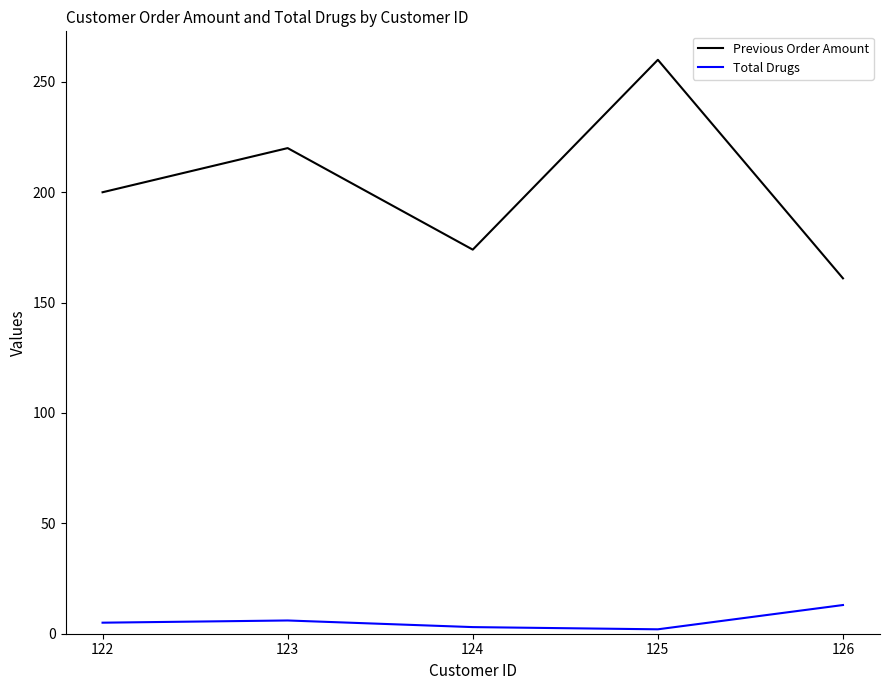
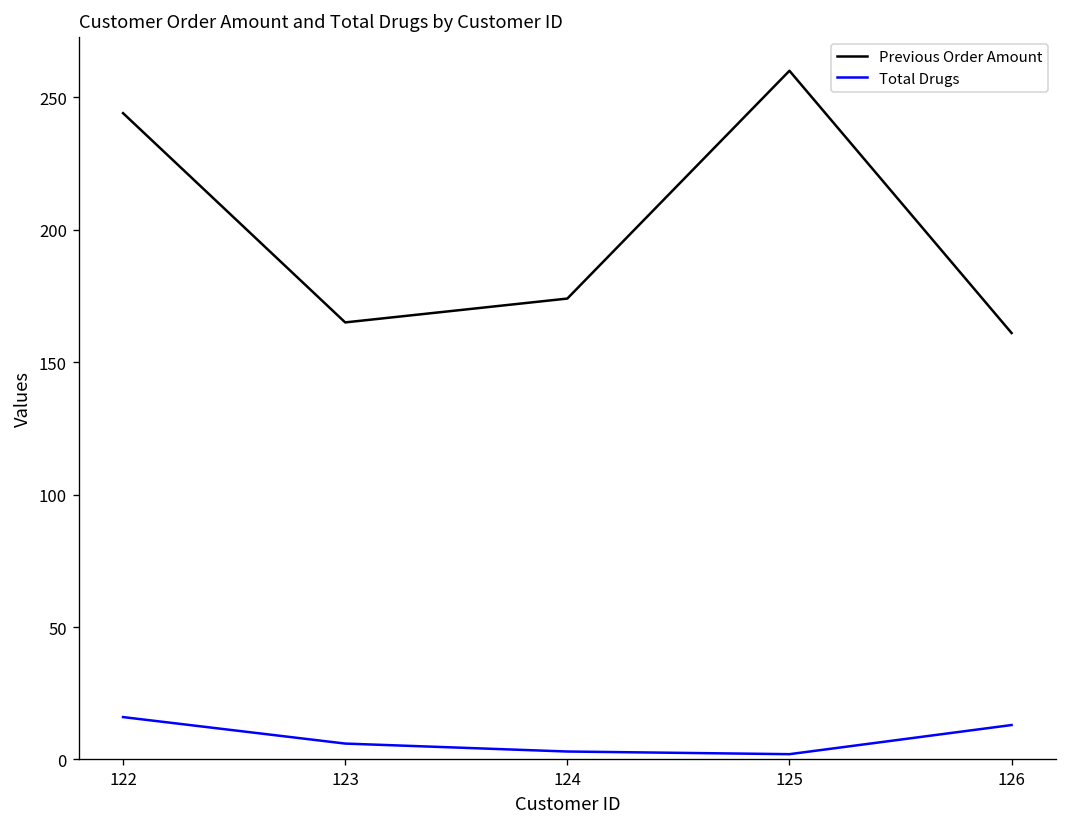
Previous Order Amount, 122: 200 -> 244
Total Drugs, 122: 5 -> 16
Previous Order Amount, 123: 220 -> 165
